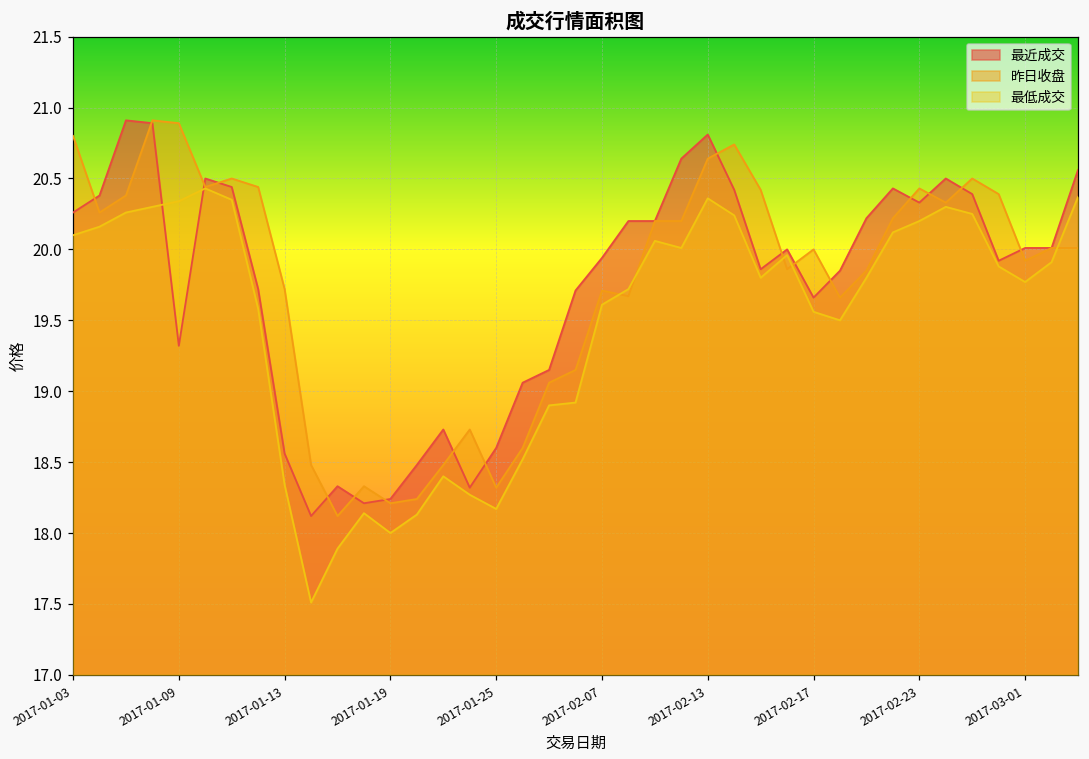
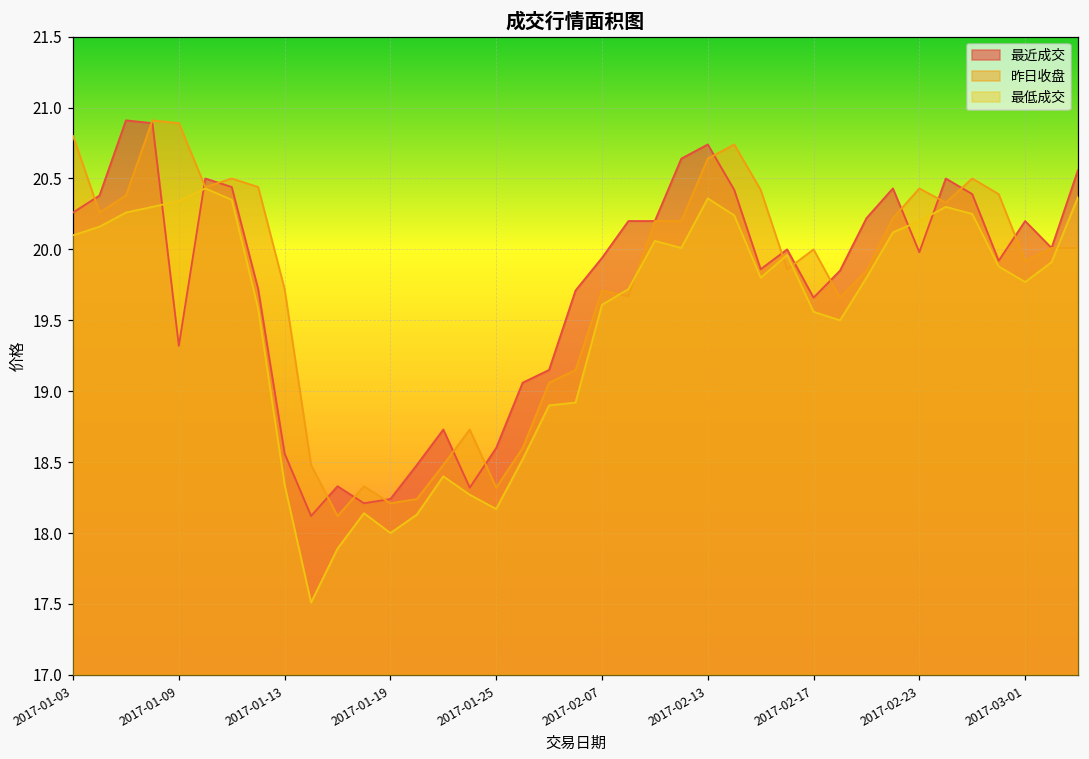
最近成交, 2017-02-13: 20.81 -> 20.74
最近成交, 2017-02-23: 20.33 -> 19.98
最近成交, 2017-03-01: 20.01 -> 20.20
